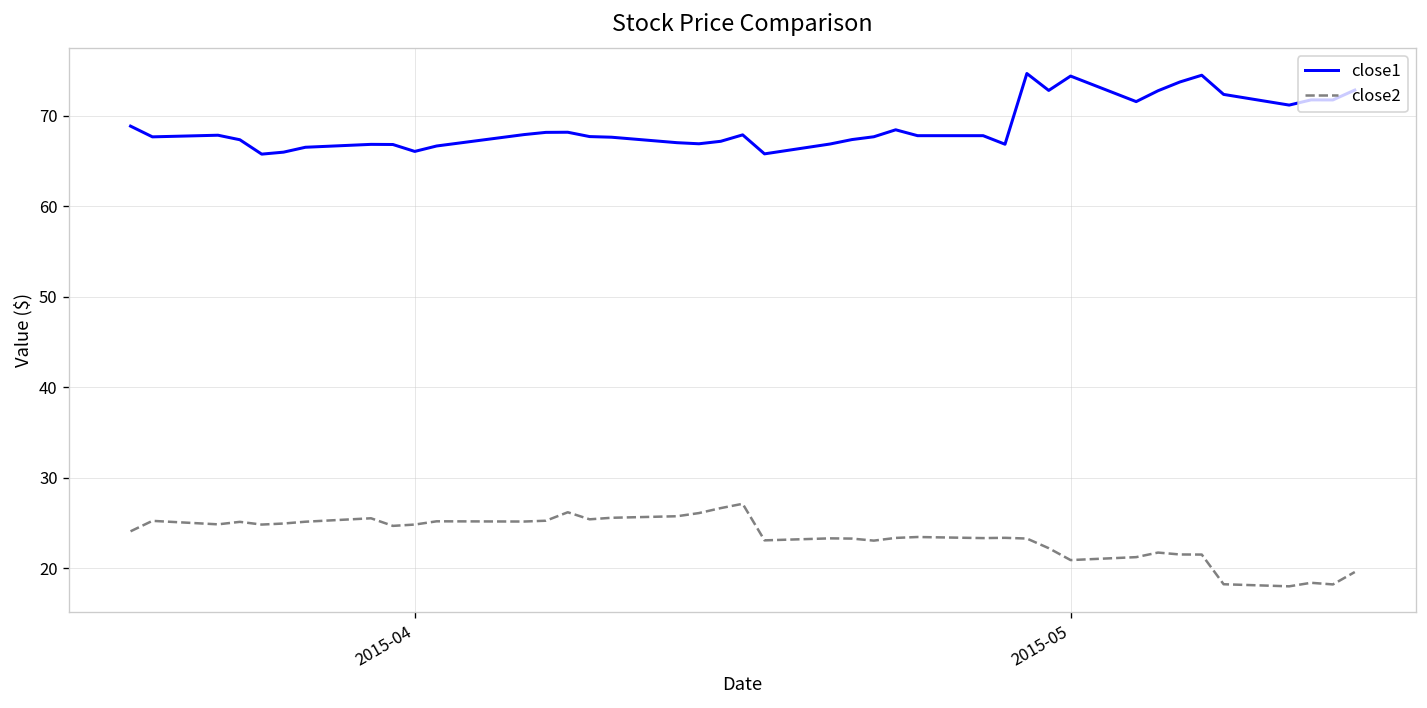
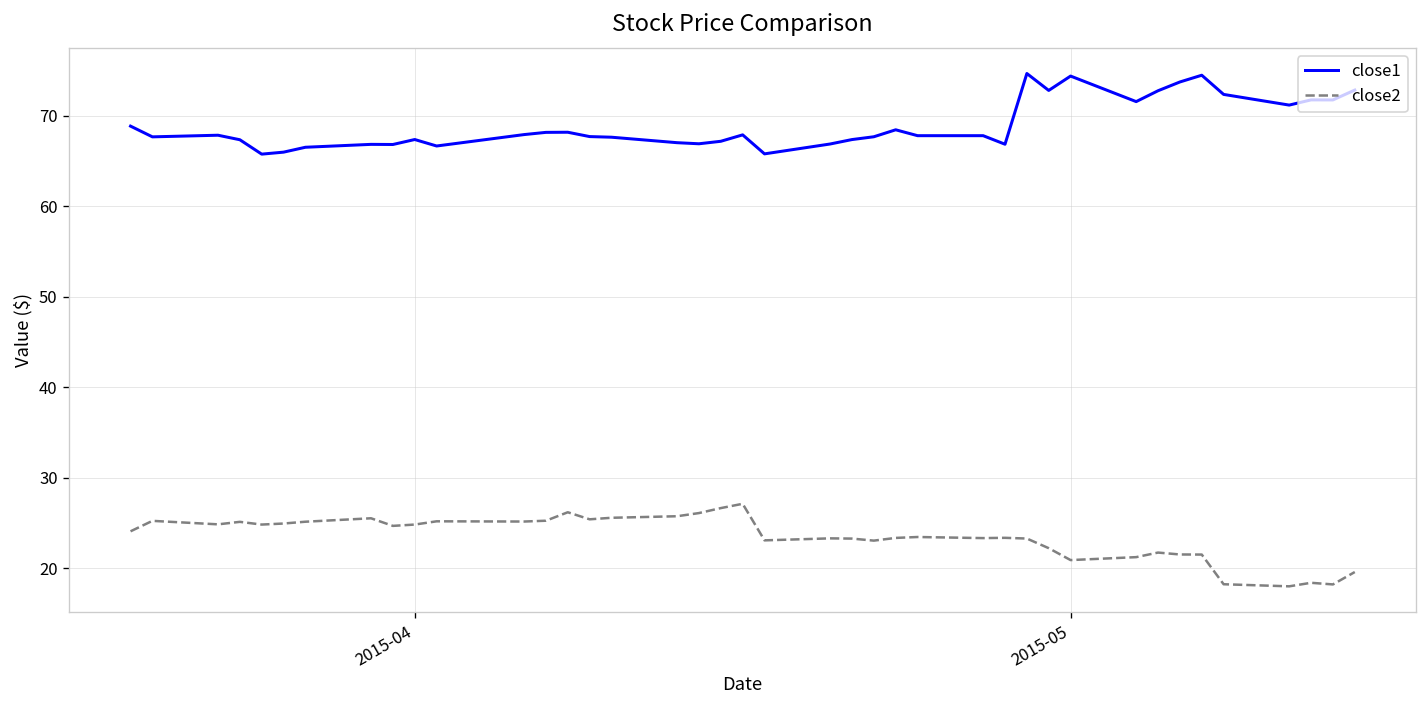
close1, 2015-04: 66 -> 67
